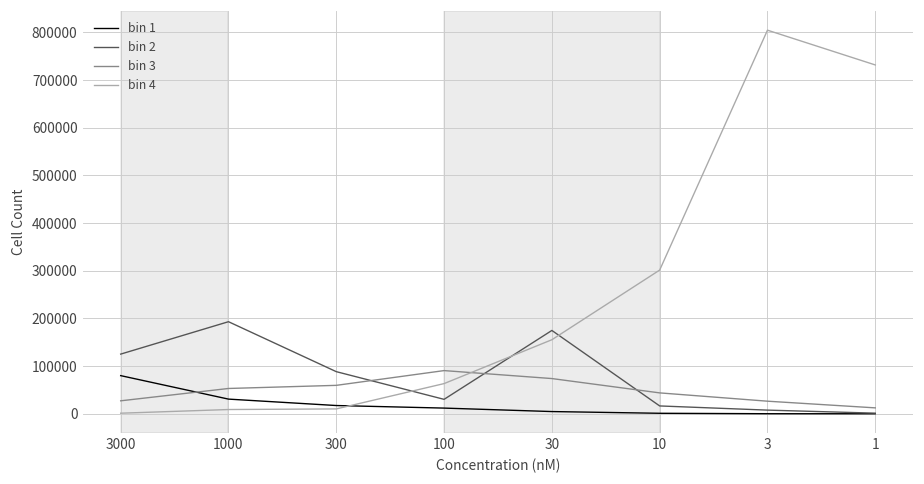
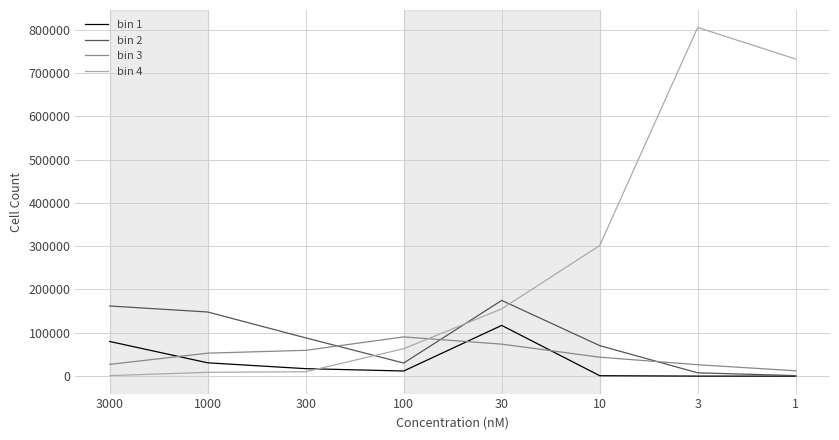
bin 2, 3000: 130000 -> 160000
bin 2, 1000: 190000 -> 150000
bin 1, 30: 0 -> 120000
bin 2, 10: 20000 -> 70000
